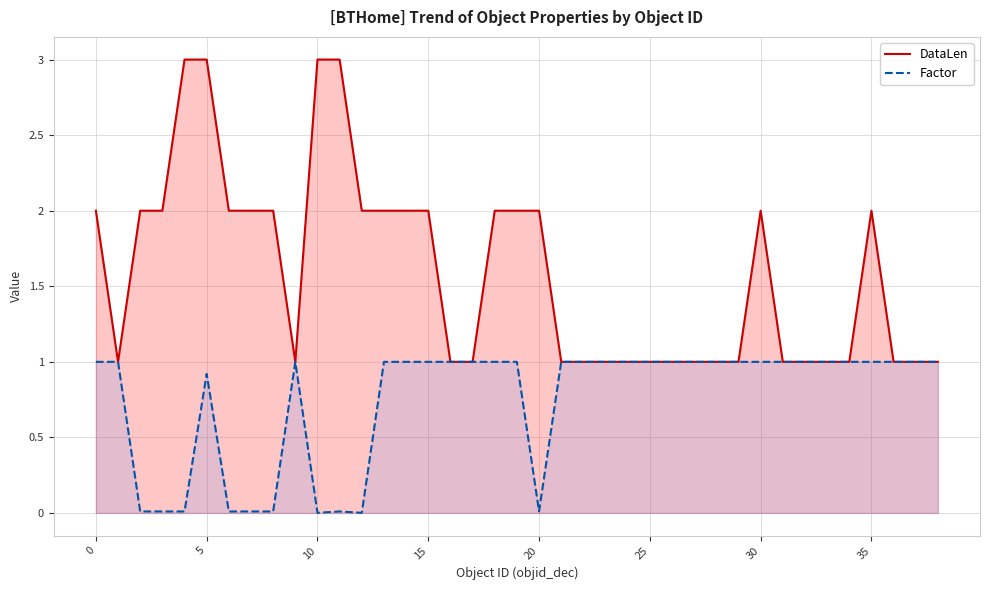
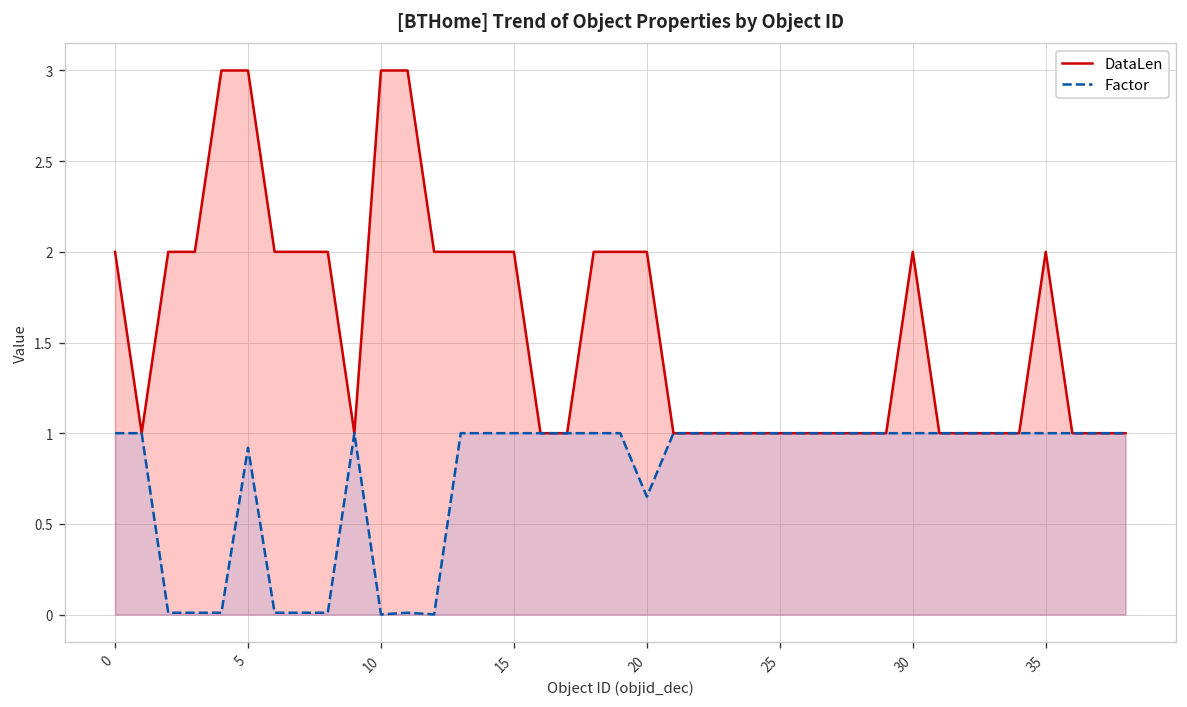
Factor, 20: 0.01 -> 0.65
